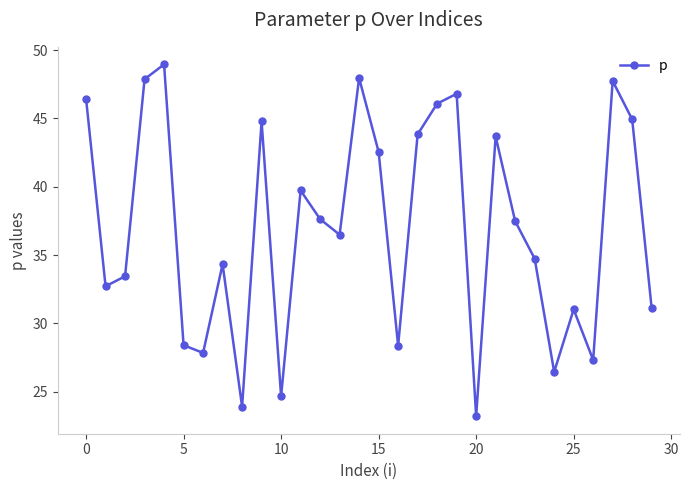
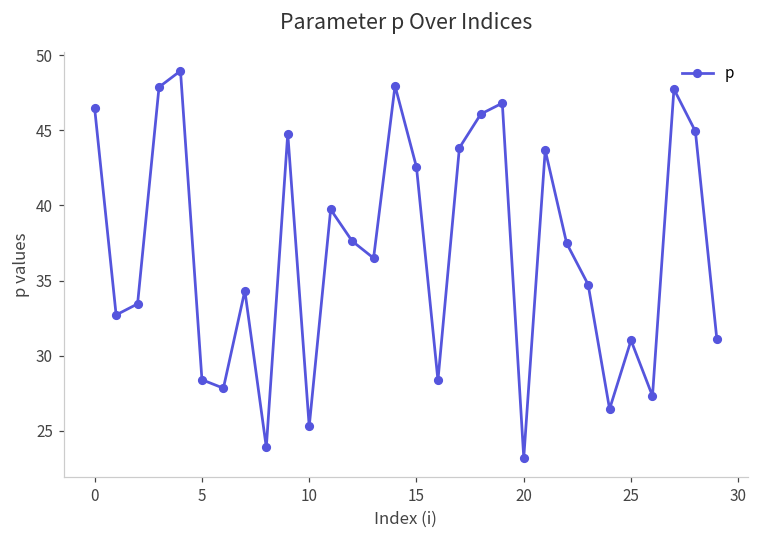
10: 24.7 -> 25.3
